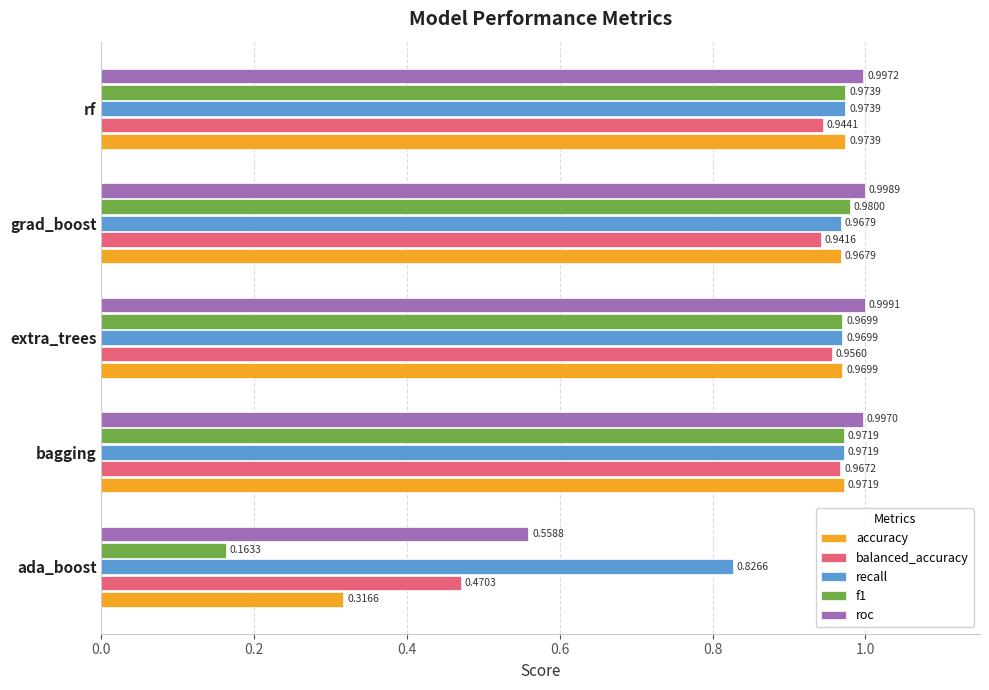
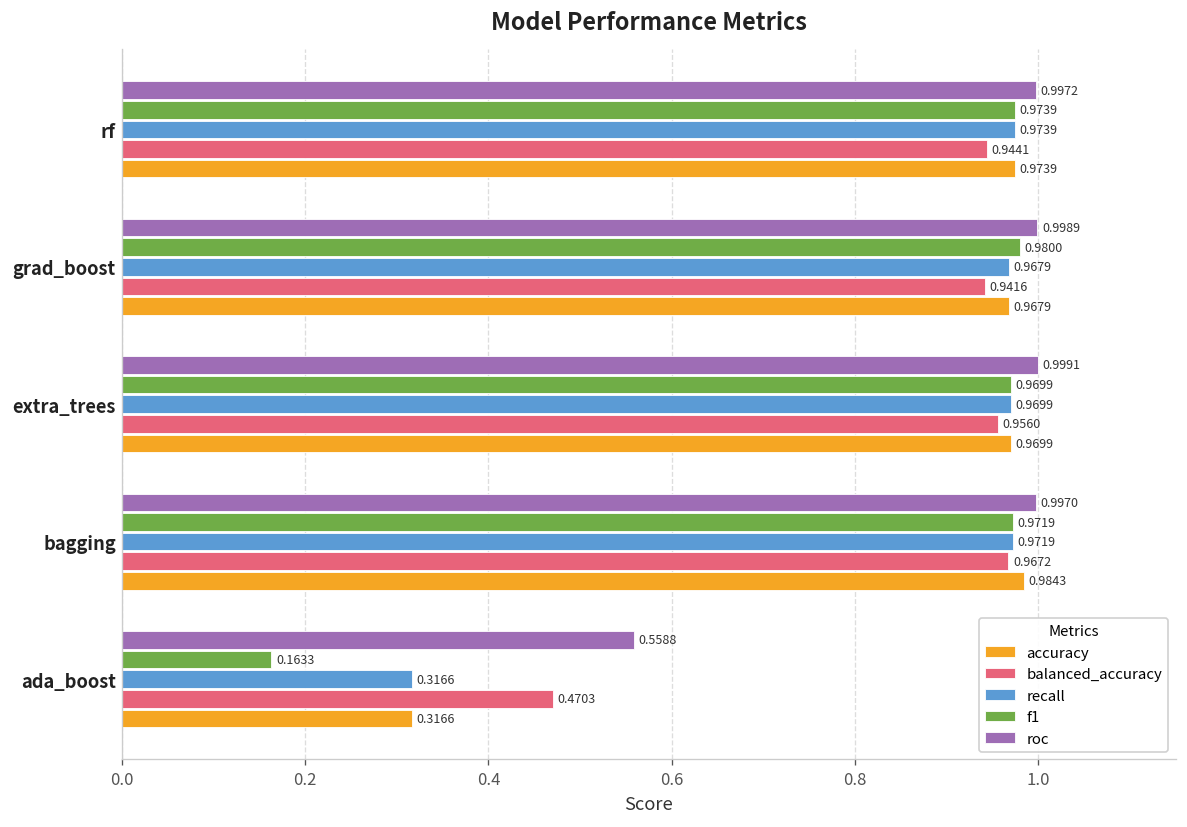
accuracy, bagging: 0.9719 -> 0.9843
recall, ada_boost: 0.8266 -> 0.3166
